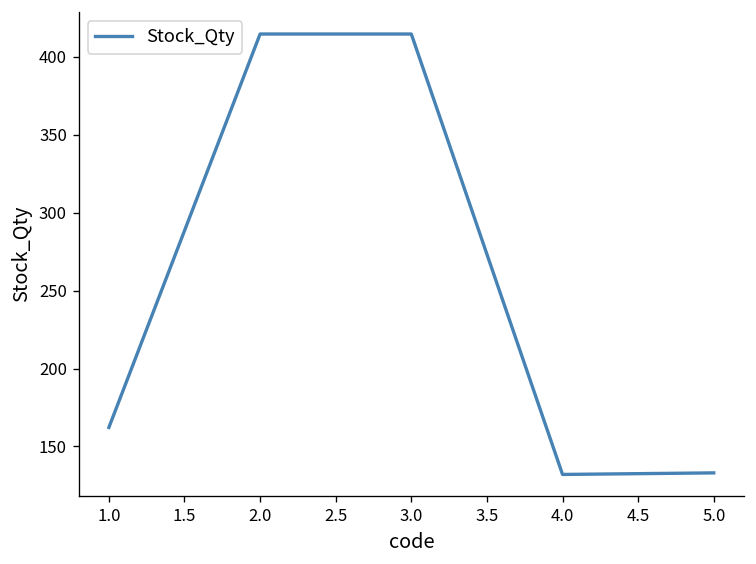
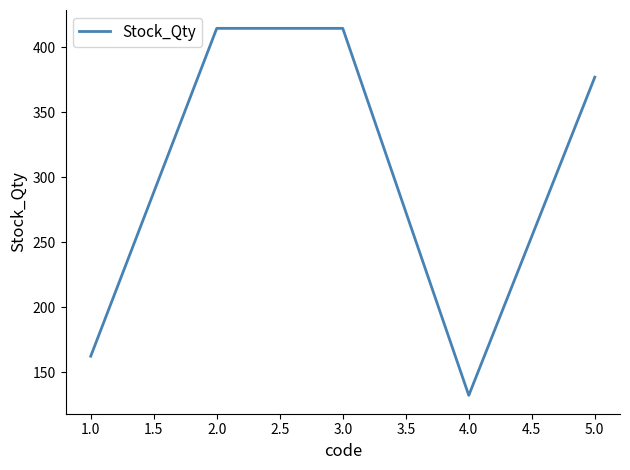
5.0: 133 -> 377
